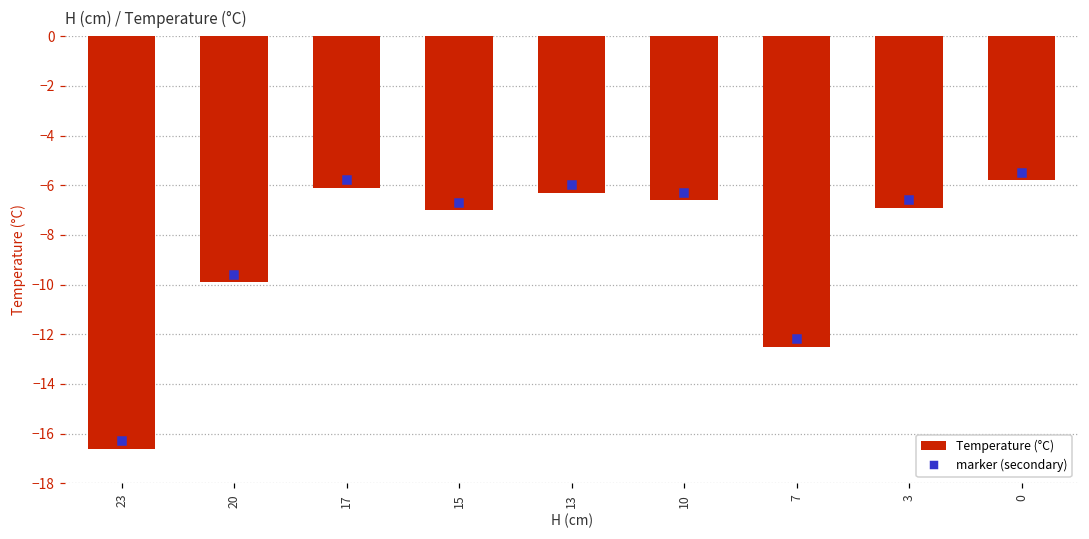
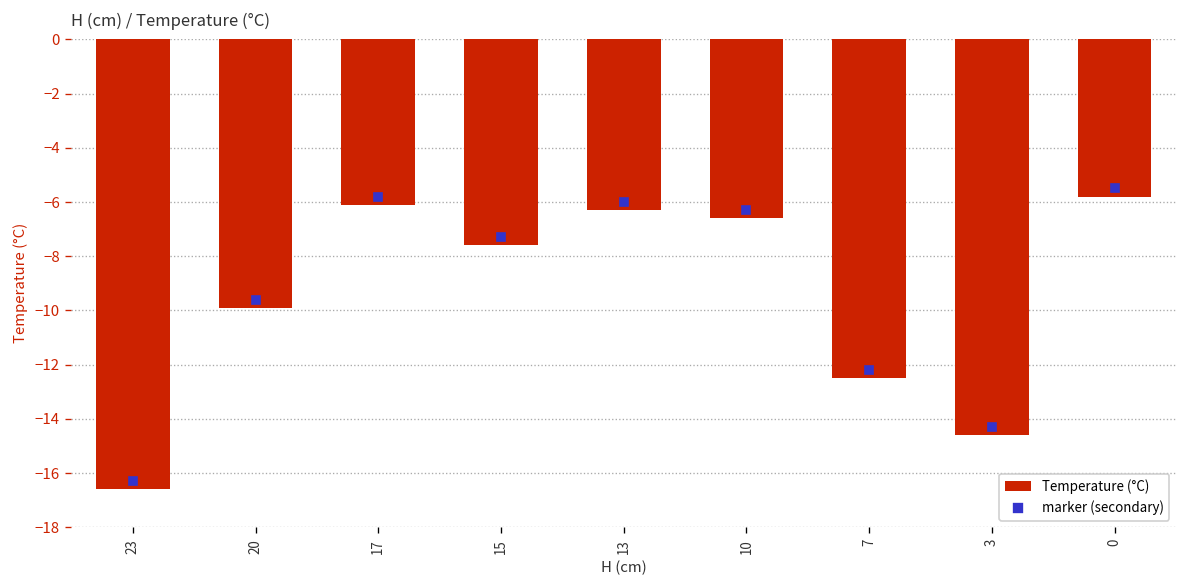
Temperature (°C), 15: -7.0 -> -7.6
Temperature (°C), 3: -6.9 -> -14.6
